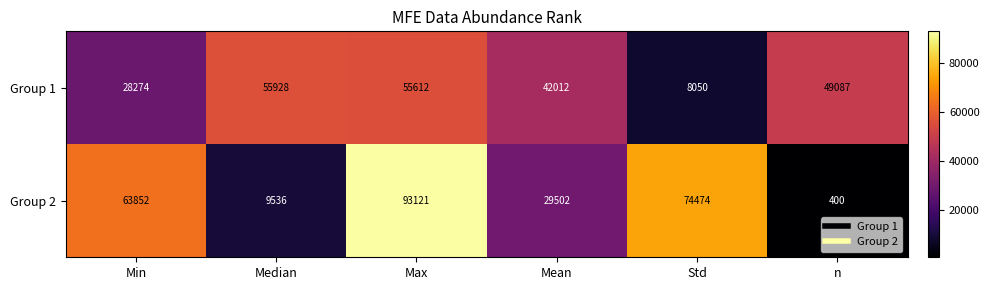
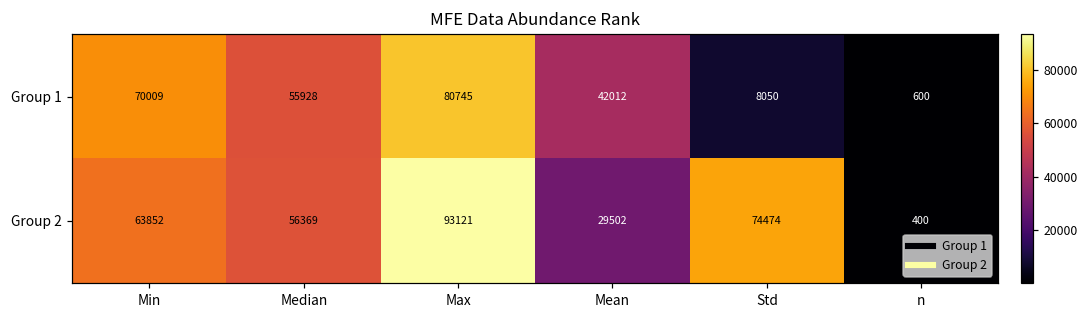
Group 1, Min: 28274 -> 70009
Group 1, Max: 55612 -> 80745
Group 1, n: 49087 -> 600
Group 2, Median: 9536 -> 56369
